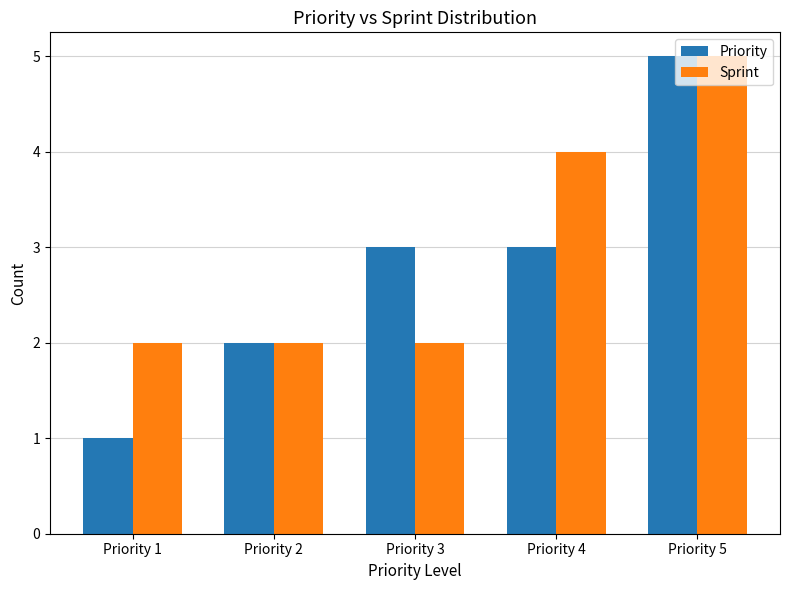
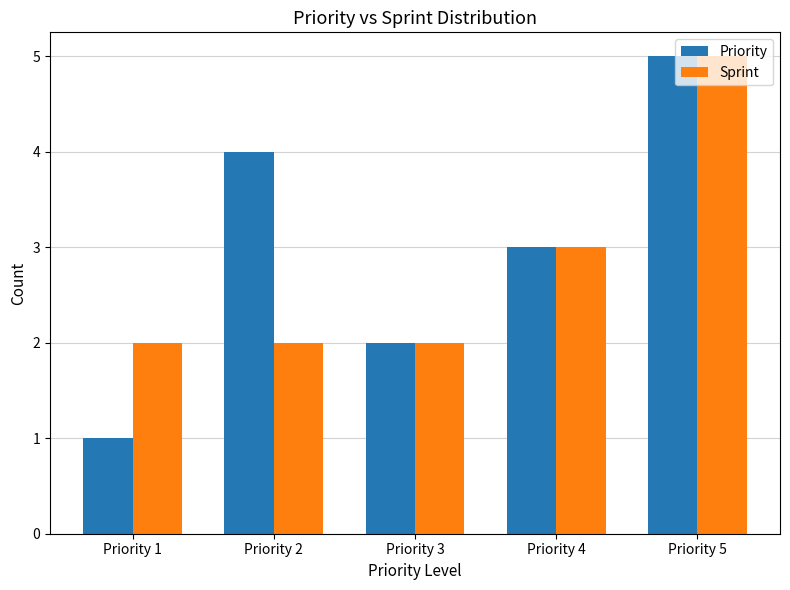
Priority, Priority 2: 2 -> 4
Priority, Priority 3: 3 -> 2
Sprint, Priority 4: 4 -> 3
